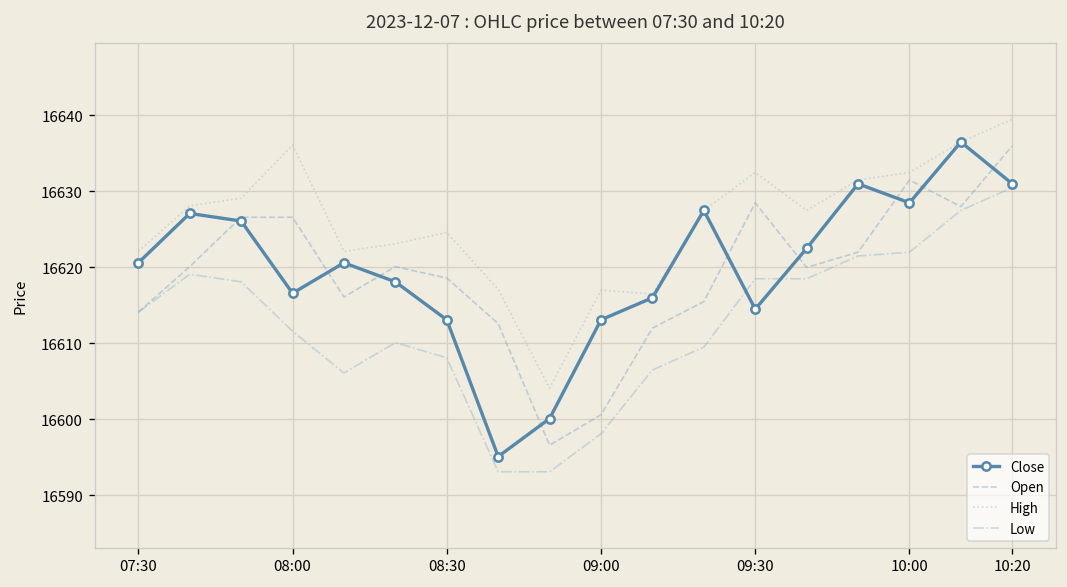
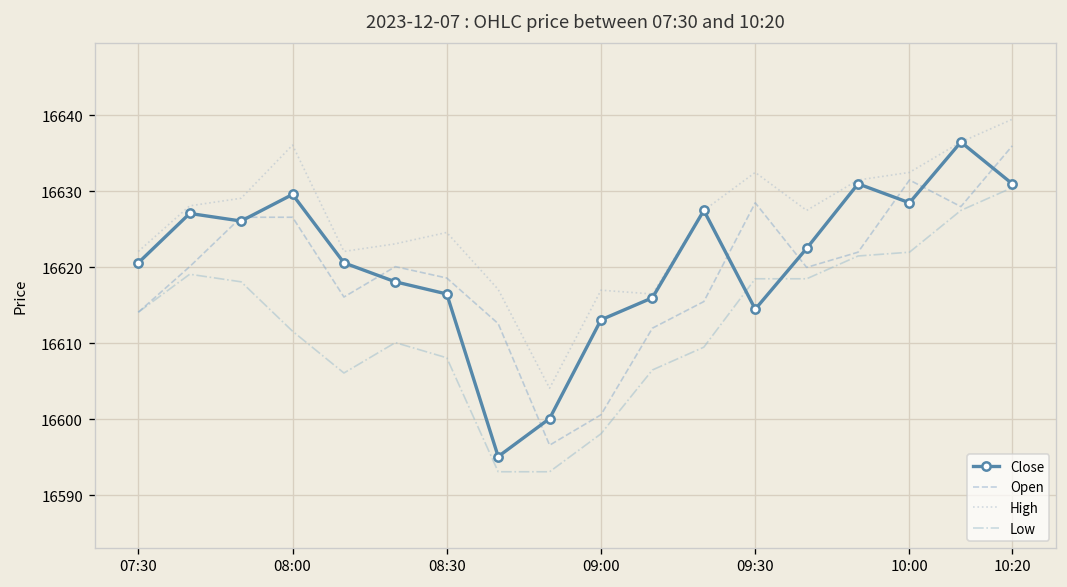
Close, 08:00: 16617 -> 16630
Close, 08:30: 16613 -> 16617
